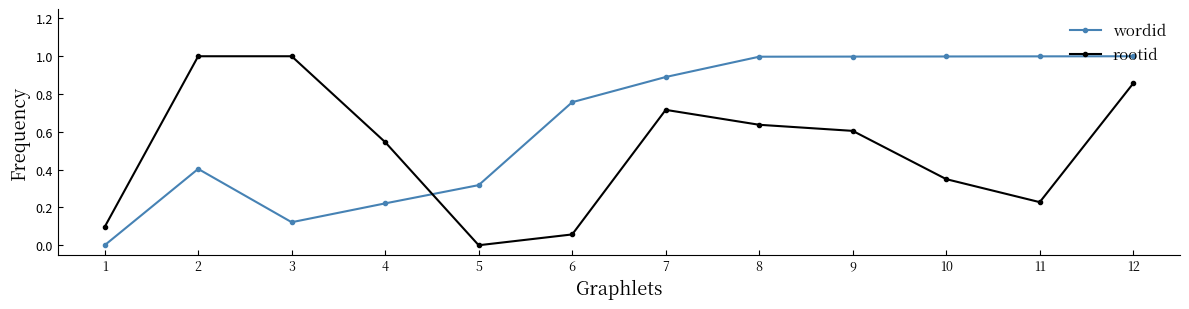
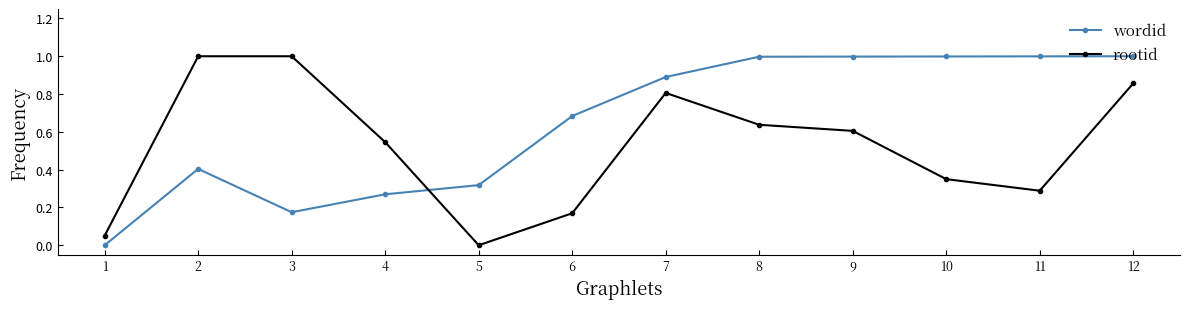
rootid, 1: 0.10 -> 0.05
wordid, 3: 0.12 -> 0.17
wordid, 4: 0.22 -> 0.27
wordid, 6: 0.76 -> 0.68
rootid, 6: 0.06 -> 0.17
rootid, 7: 0.72 -> 0.81
rootid, 11: 0.23 -> 0.29
